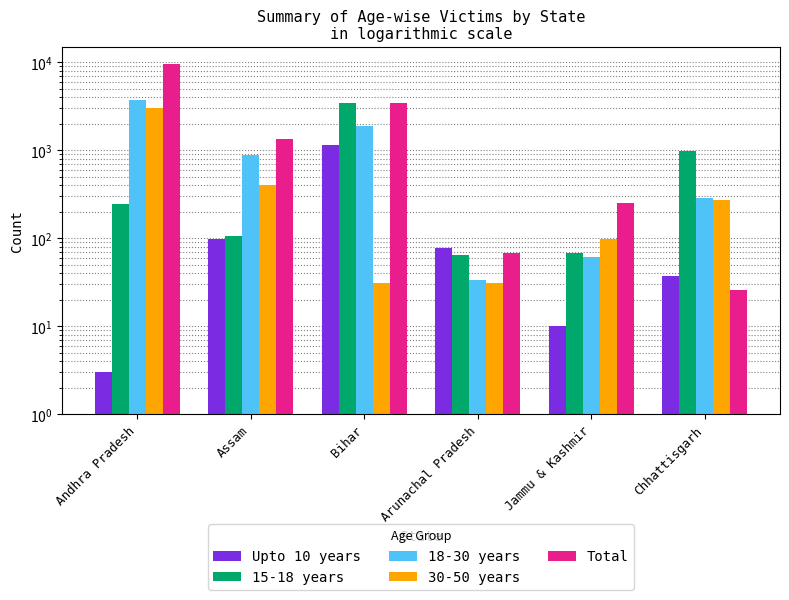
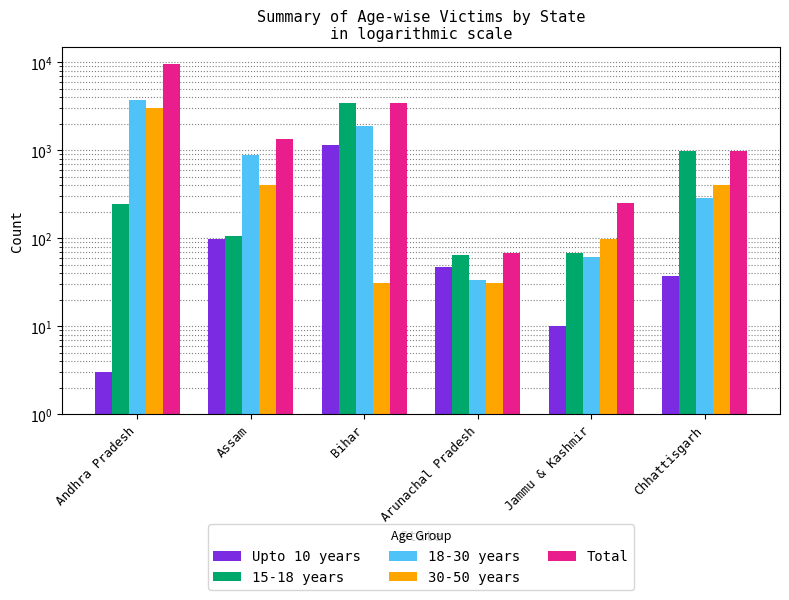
Upto 10 years, Arunachal Pradesh: 80 -> 50
30-50 years, Chhattisgarh: 280 -> 400
Total, Chhattisgarh: 26 -> 1000
